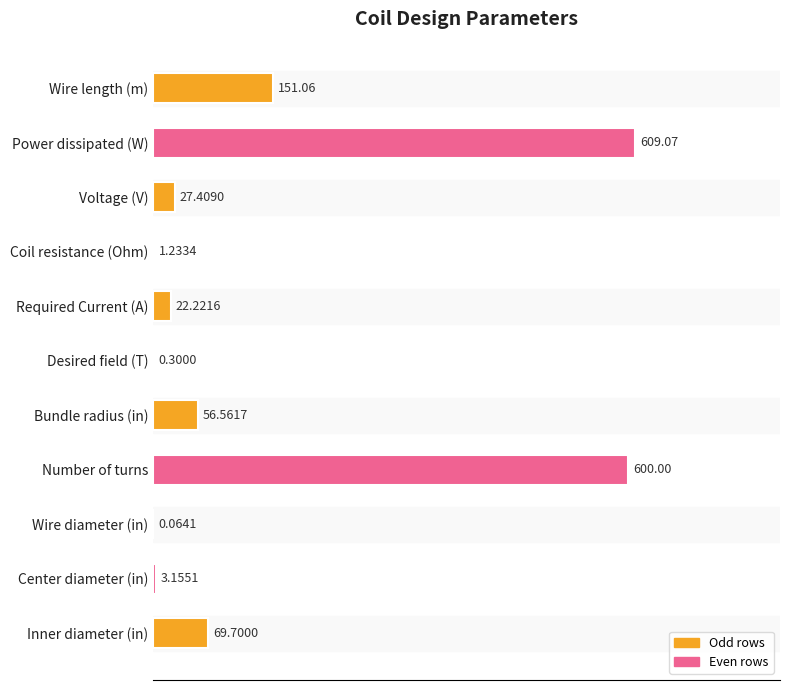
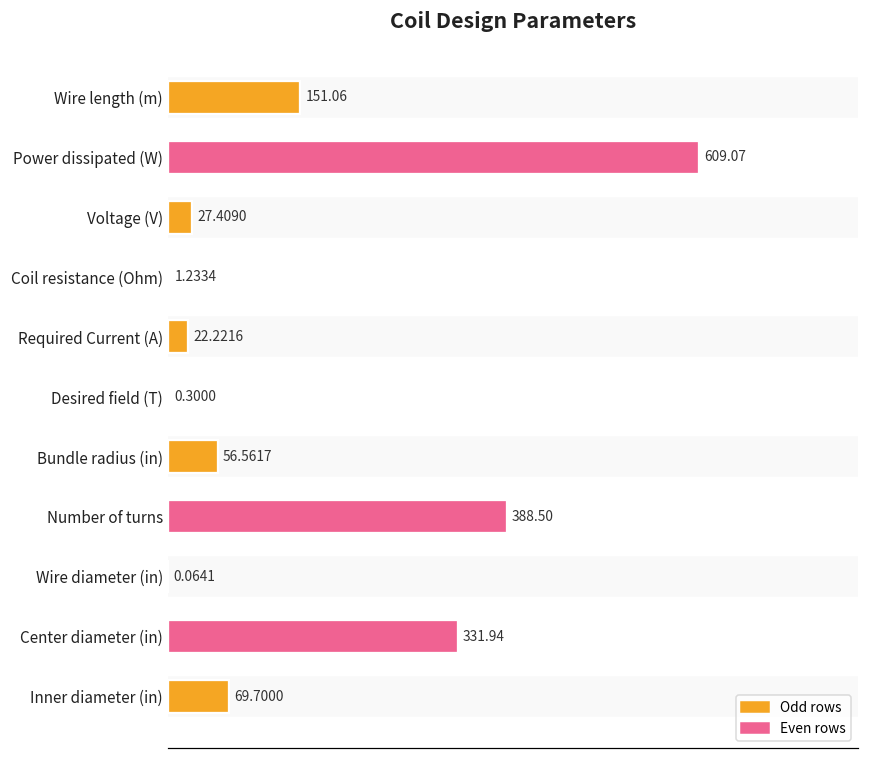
Number of turns: 600.00 -> 388.50
Center diameter (in): 3.1551 -> 331.94
